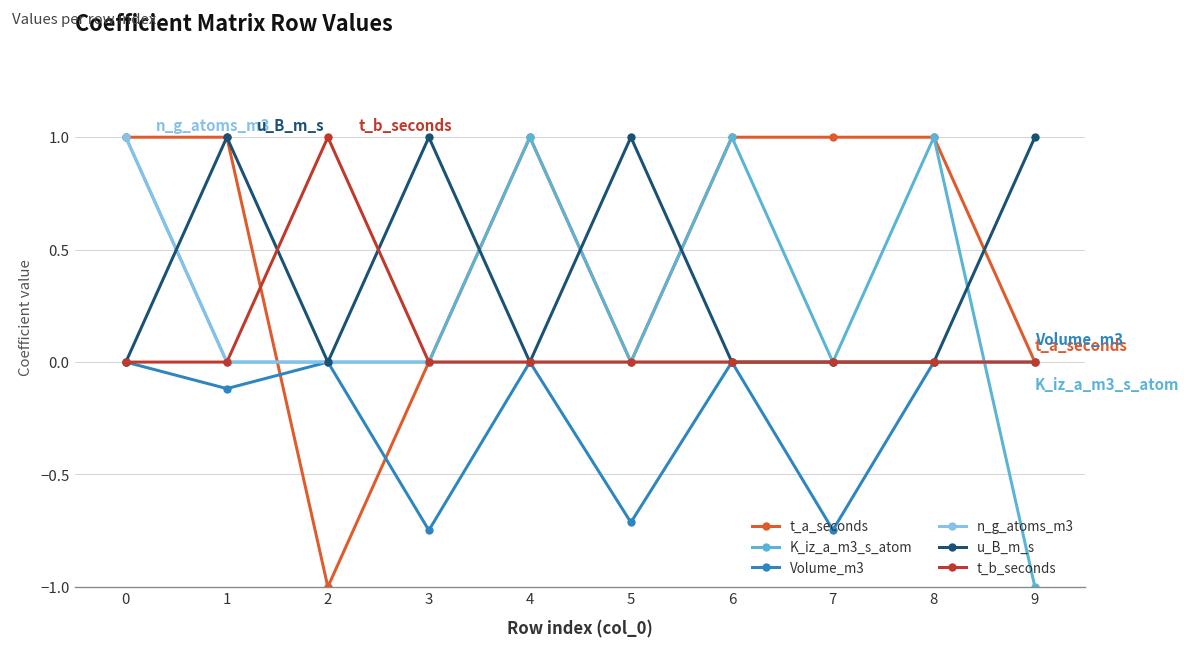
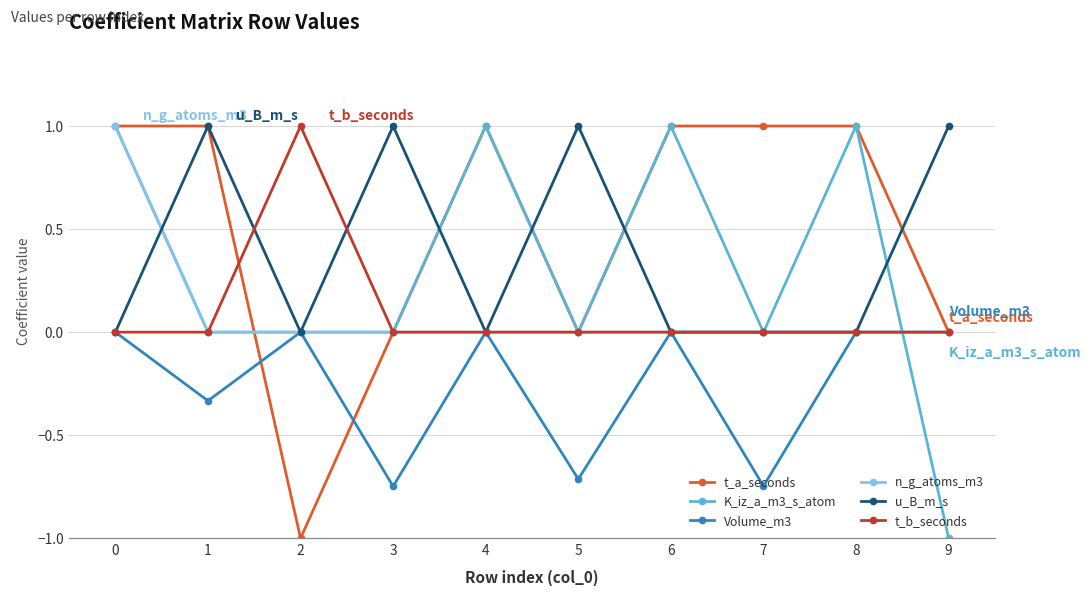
Volume_m3, 1: -0.12 -> -0.33
